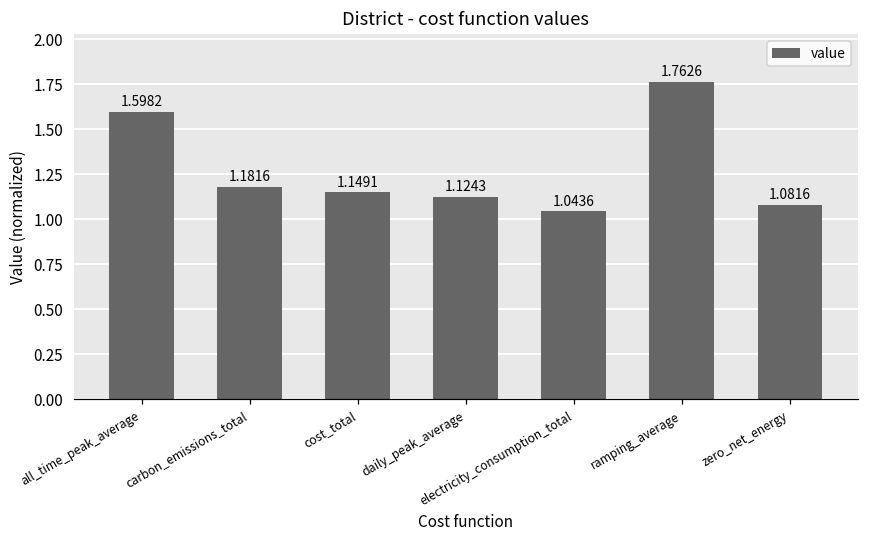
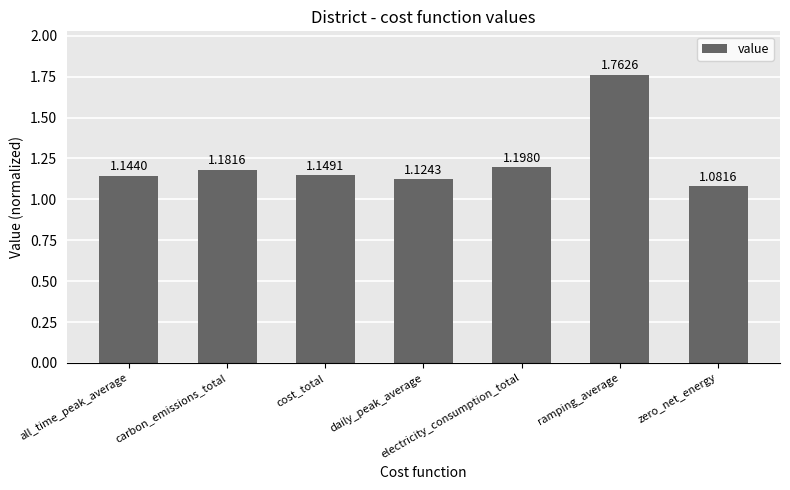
all_time_peak_average: 1.5982 -> 1.1440
electricity_consumption_total: 1.0436 -> 1.1980
